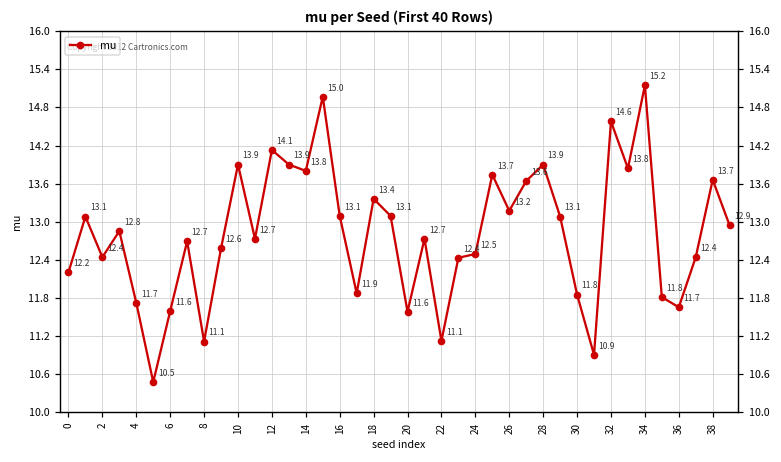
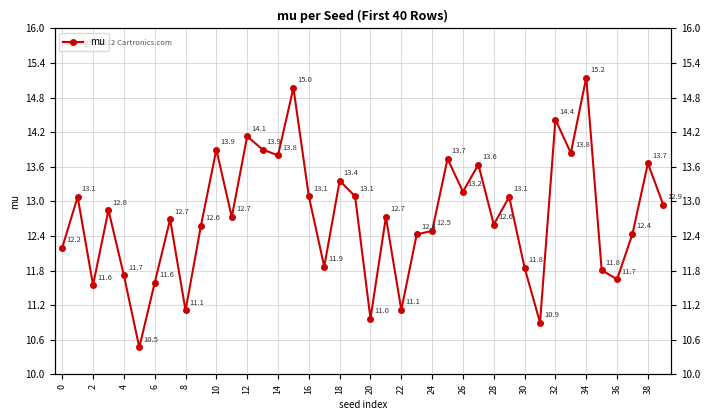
2: 12.4 -> 11.6
20: 11.6 -> 11.0
28: 13.9 -> 12.6
32: 14.6 -> 14.4
